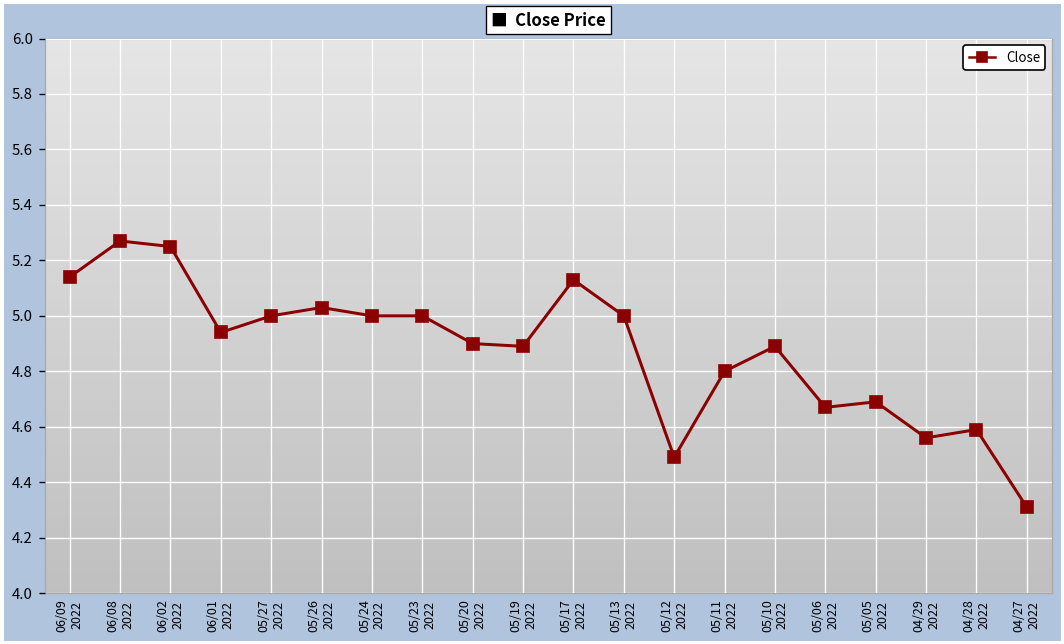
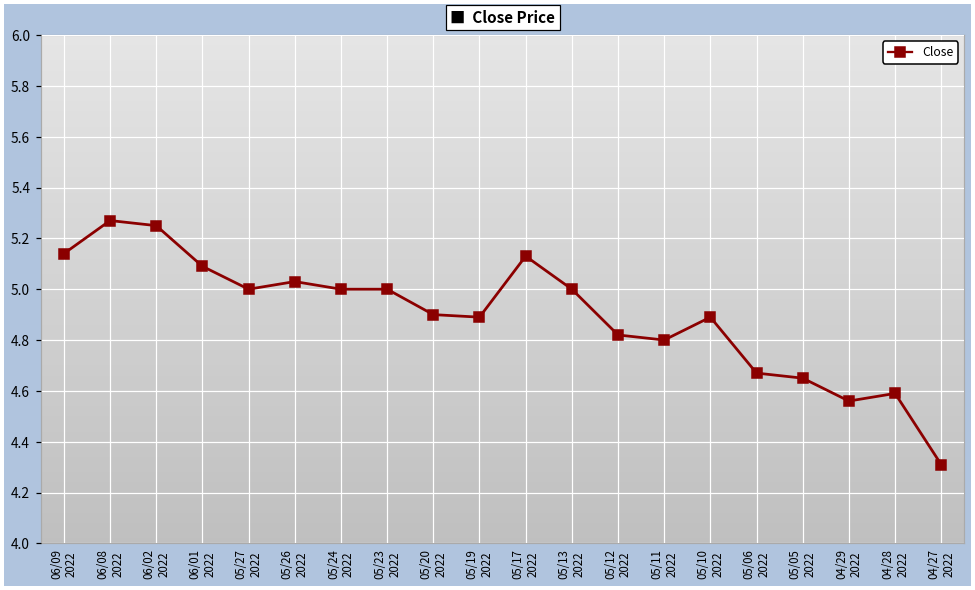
06/01 2022: 4.94 -> 5.09
05/12 2022: 4.49 -> 4.82
05/05 2022: 4.69 -> 4.65
